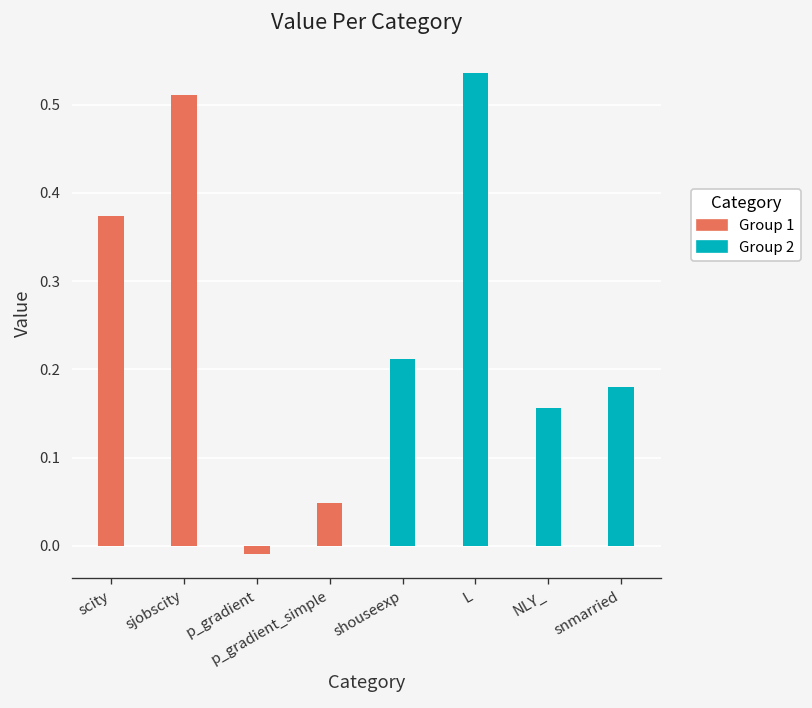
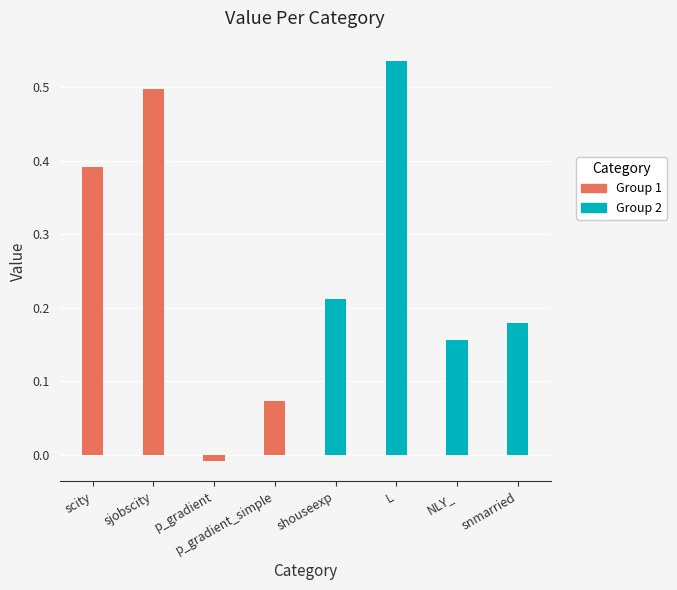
Group 1, scity: 0.37 -> 0.39
Group 1, sjobscity: 0.51 -> 0.50
Group 1, p_gradient_simple: 0.05 -> 0.07
